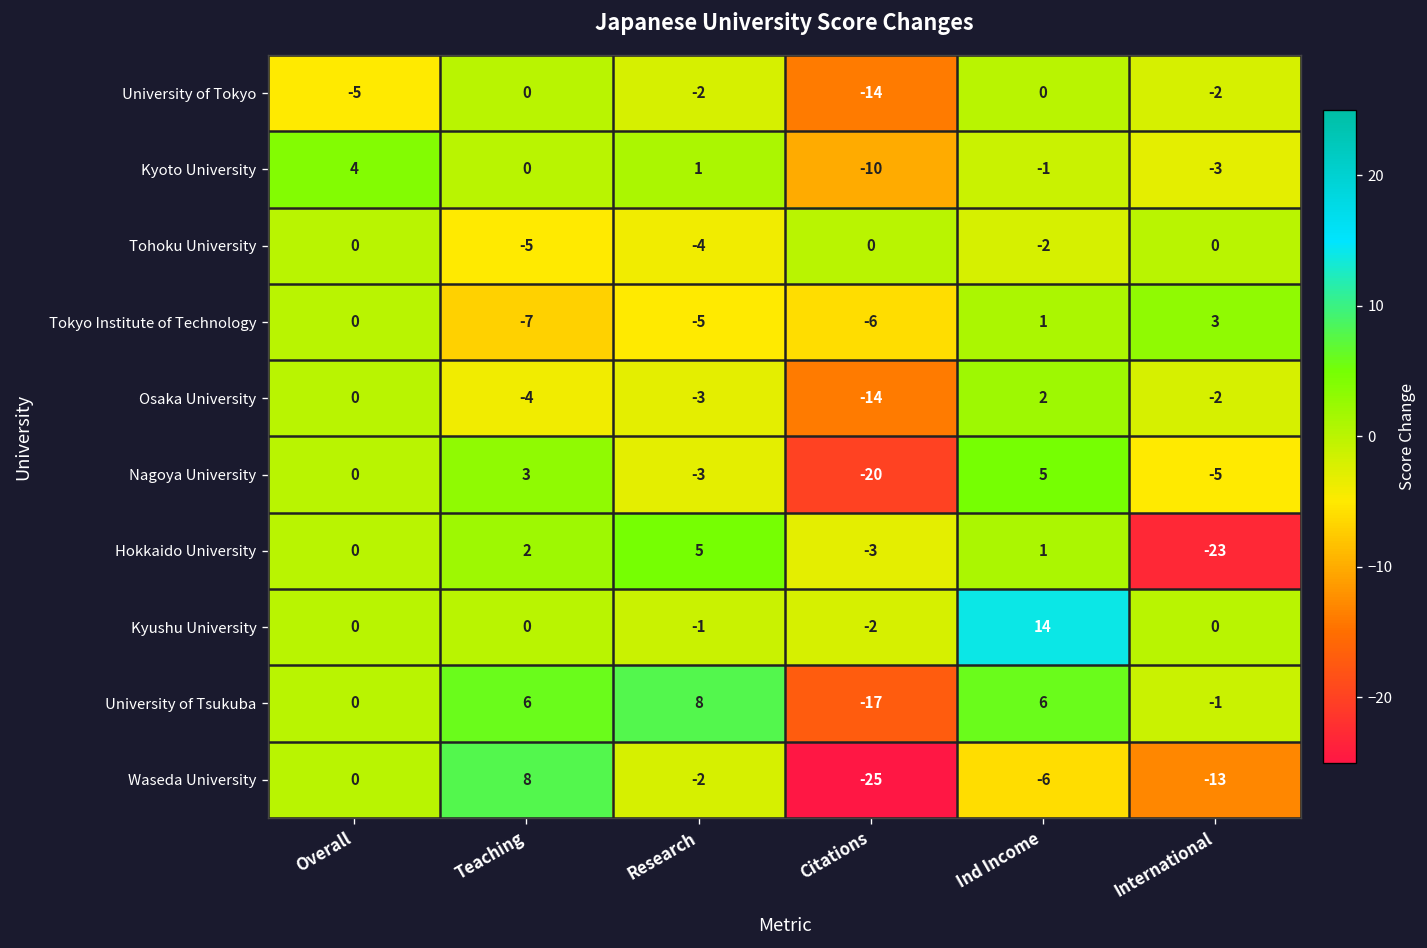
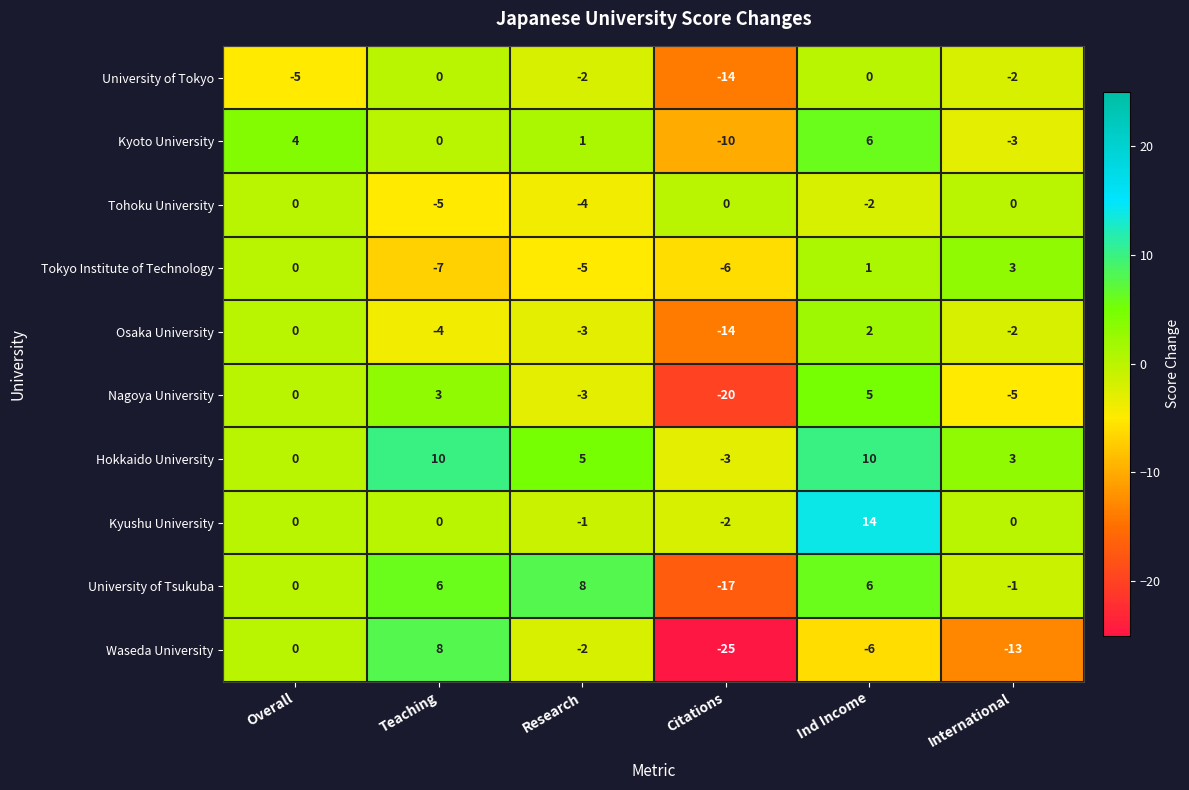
Kyoto University, Ind Income: -1 -> 6
Hokkaido University, Teaching: 2 -> 10
Hokkaido University, Ind Income: 1 -> 10
Hokkaido University, International: -23 -> 3
